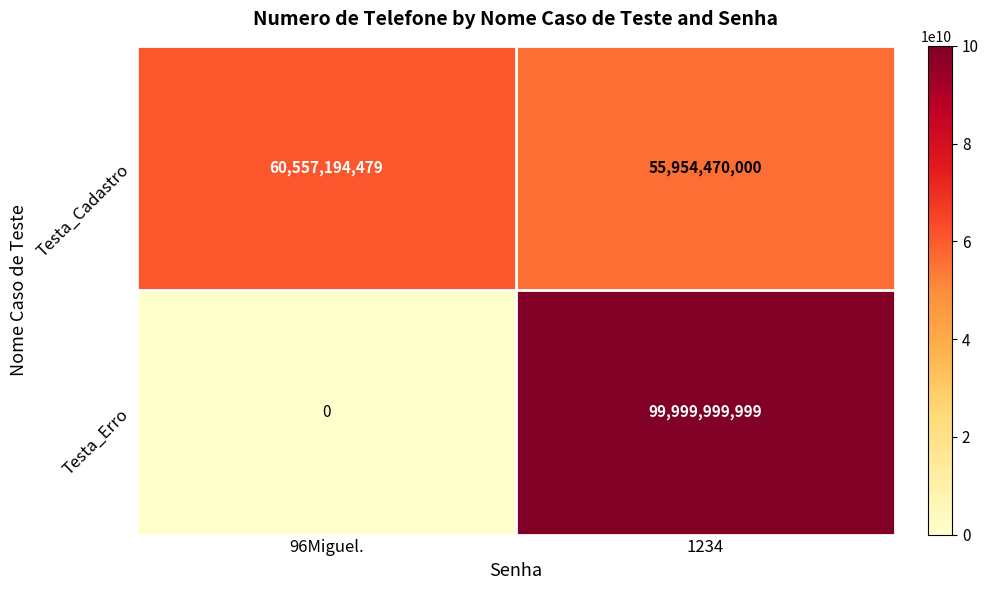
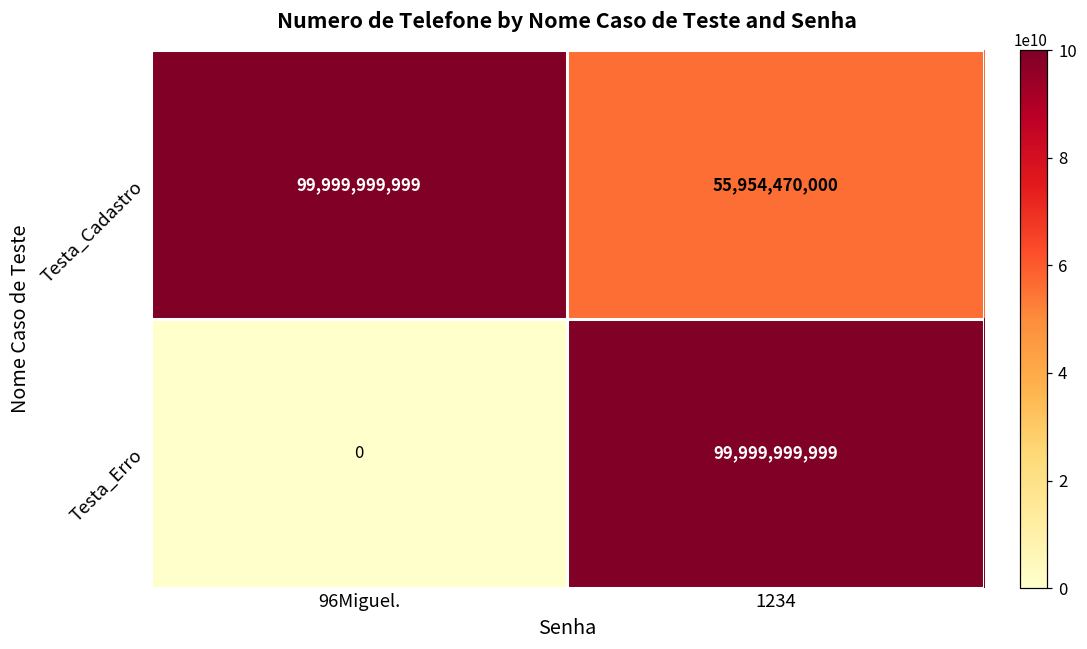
Testa_Cadastro, 96Miguel.: 60,557,194,479 -> 99,999,999,999
